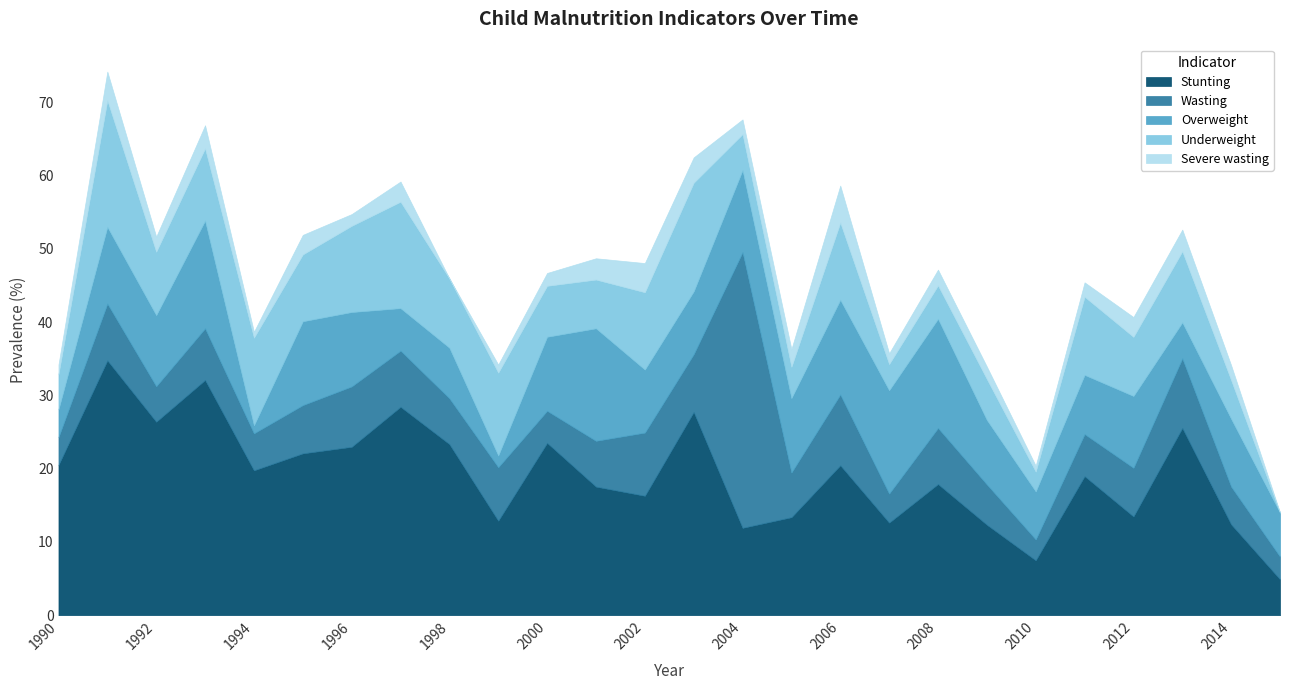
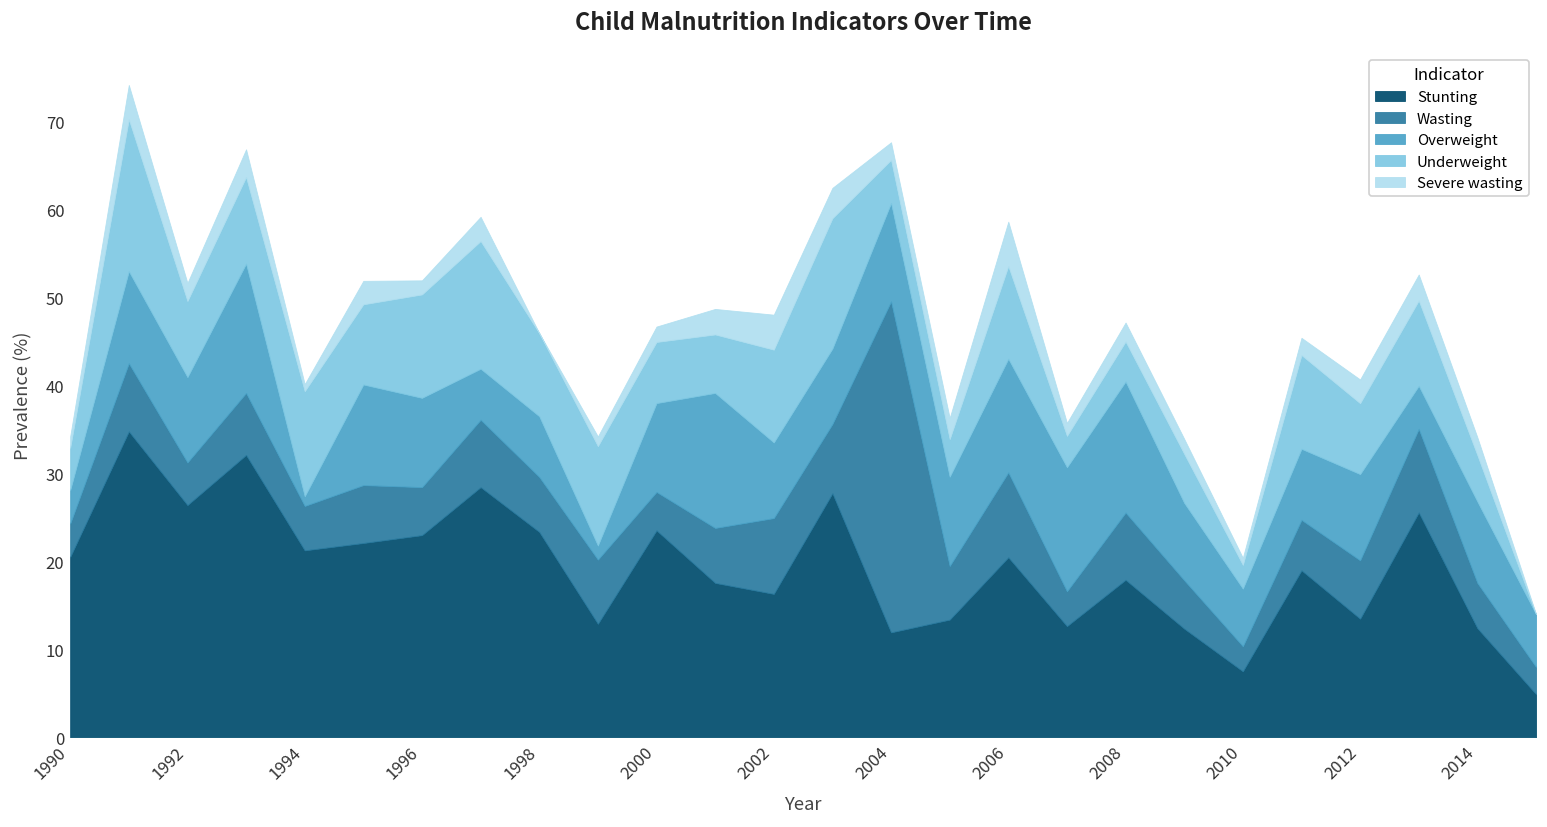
Stunting, 1994: 20 -> 21
Wasting, 1996: 8 -> 5
